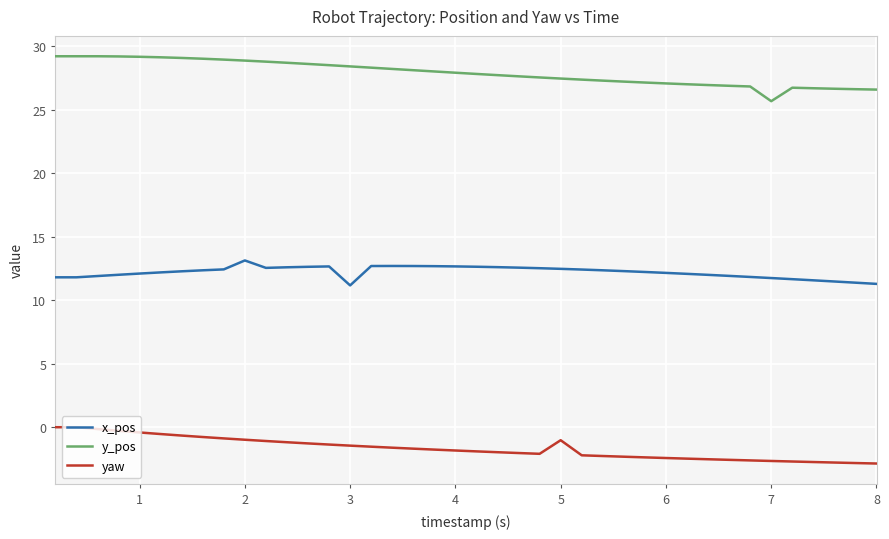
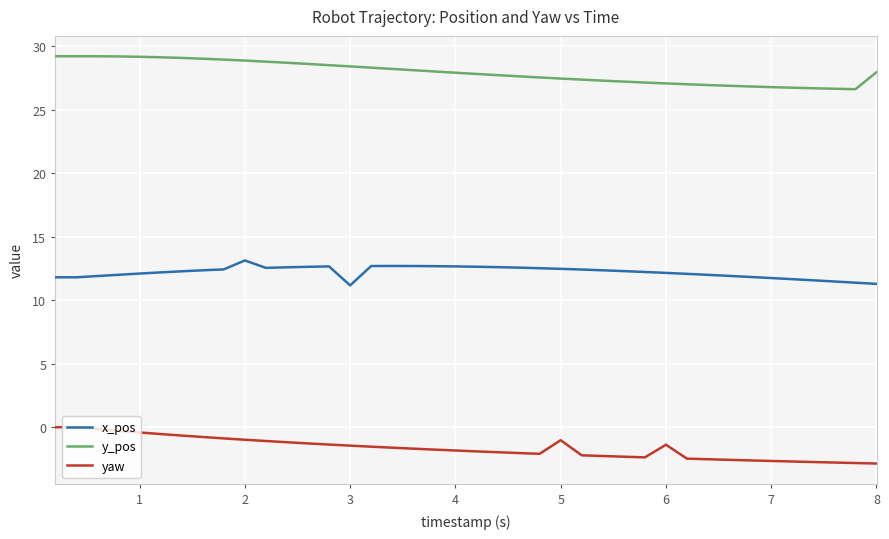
yaw, 6: -2.4 -> -1.4
y_pos, 7: 25.7 -> 26.8
y_pos, 8: 26.6 -> 27.9
